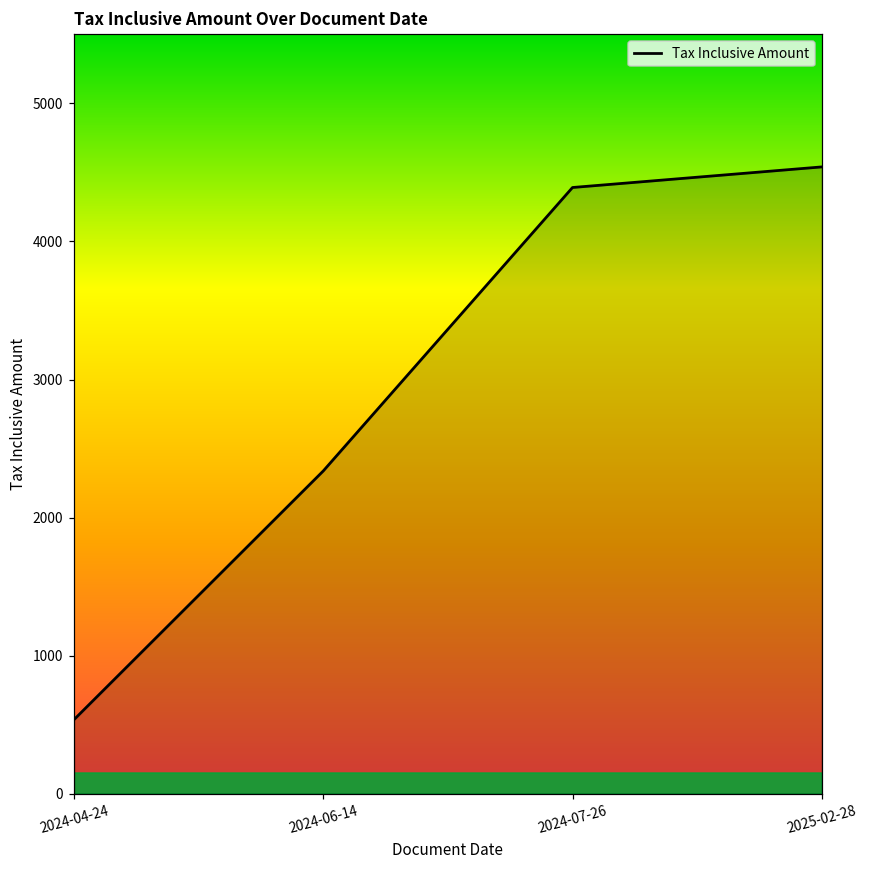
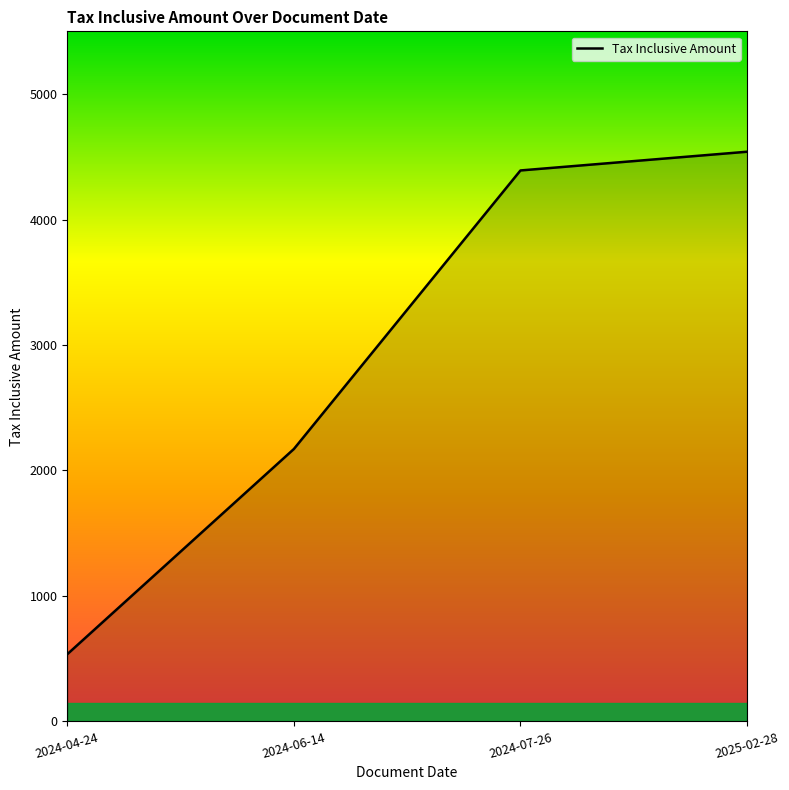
2024-06-14: 2340 -> 2170
